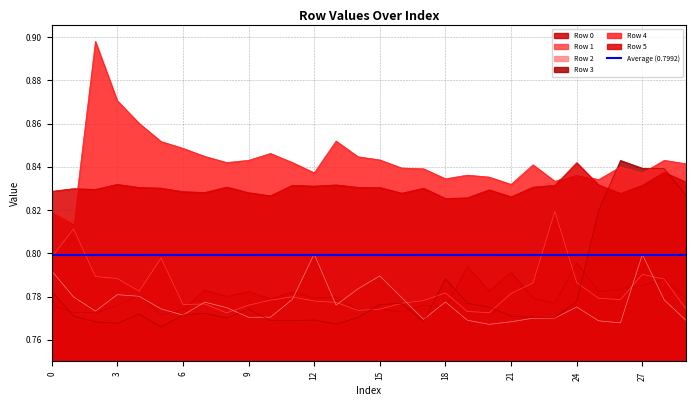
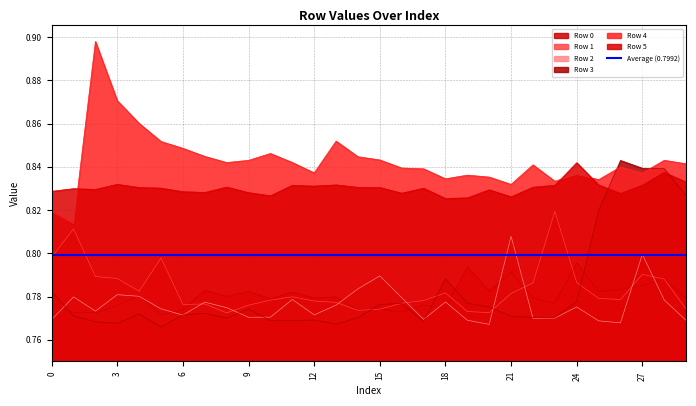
Row 2, 0: 0.792 -> 0.769
Row 2, 12: 0.800 -> 0.772
Row 2, 21: 0.768 -> 0.808
